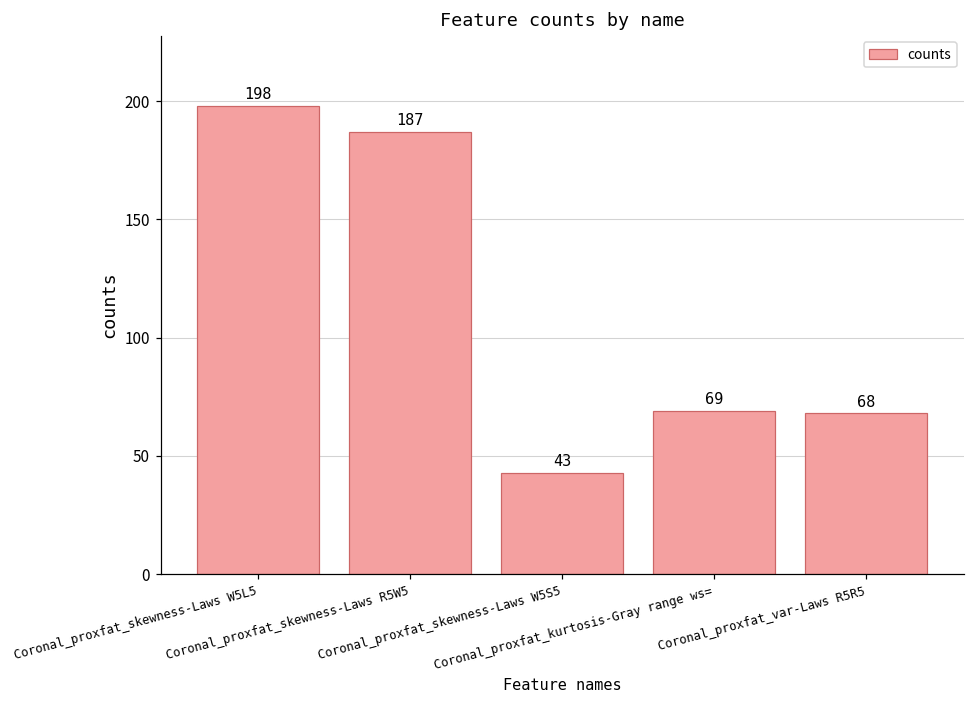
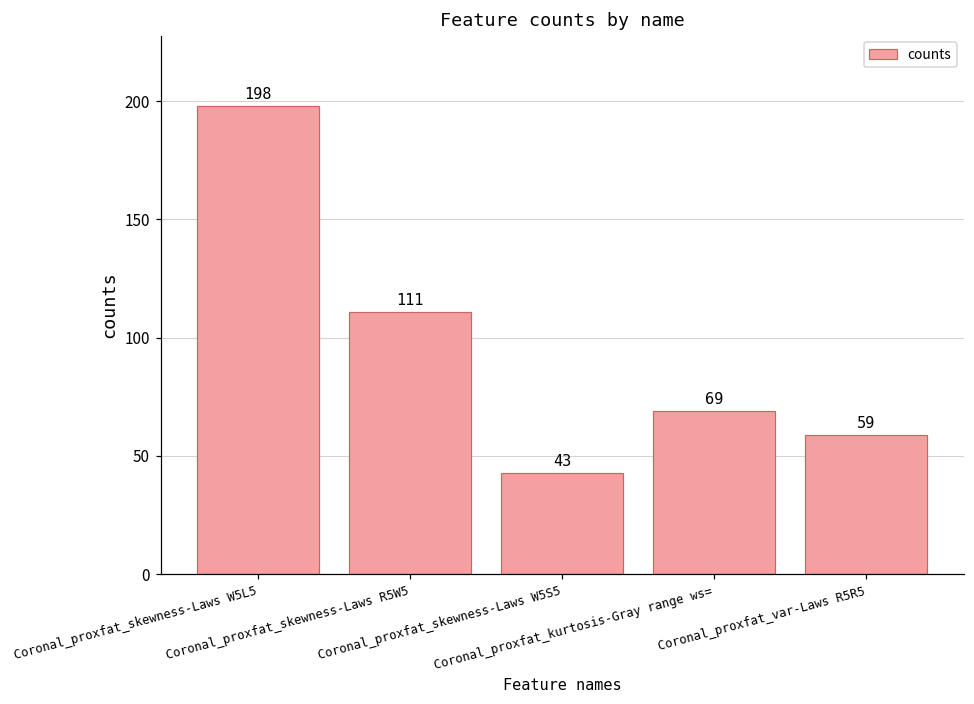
Coronal_proxfat_skewness-Laws R5W5: 187 -> 111
Coronal_proxfat_var-Laws R5R5: 68 -> 59
